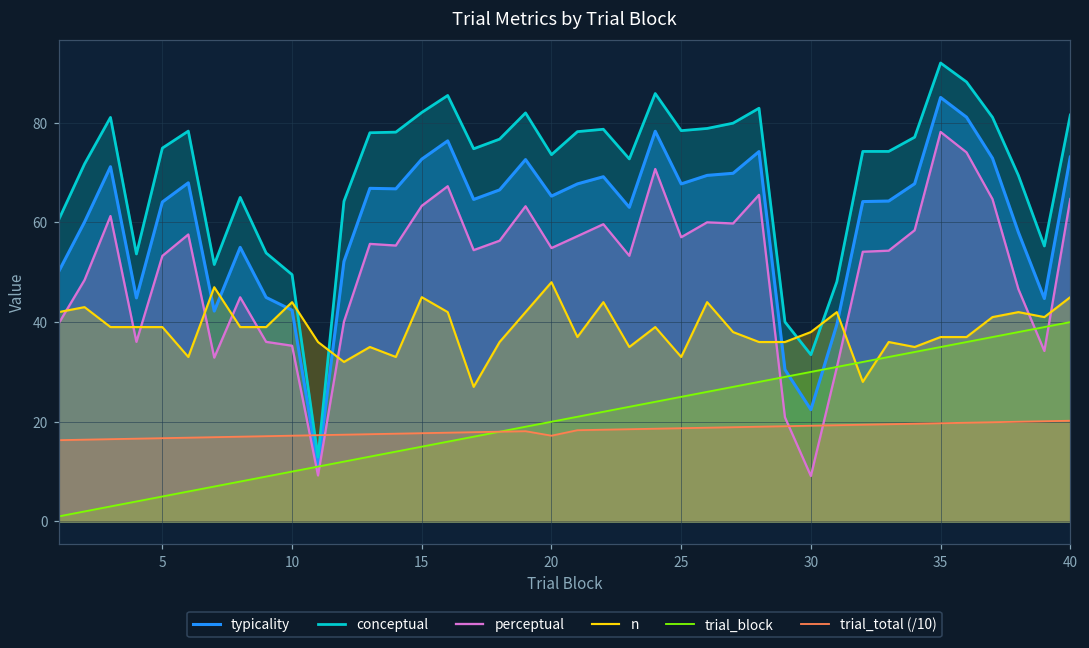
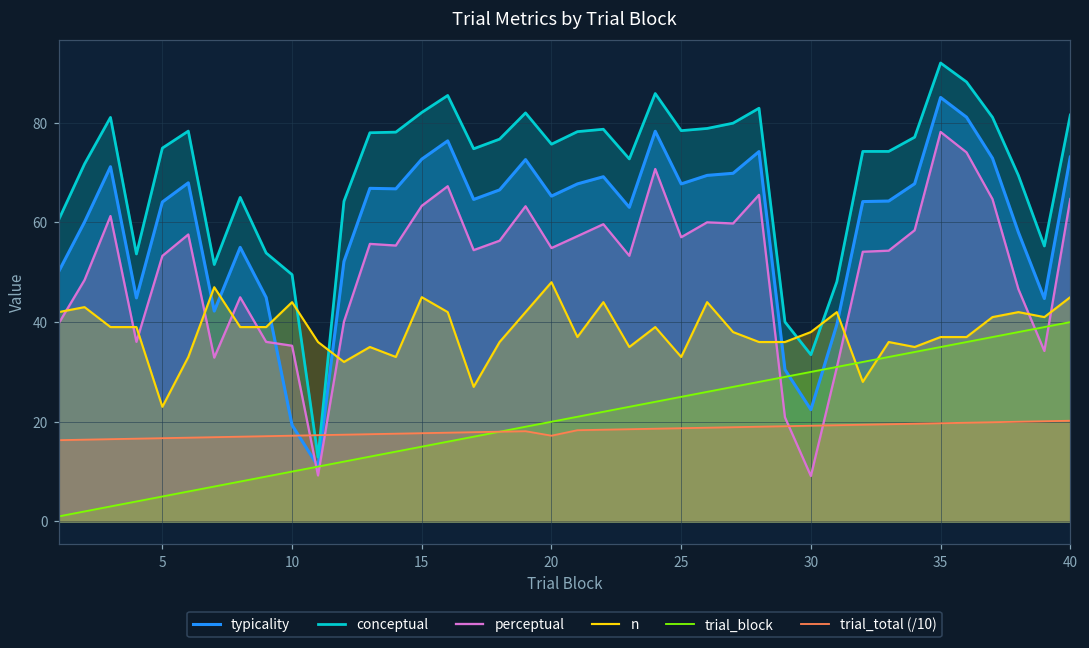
n, 5: 39 -> 23
typicality, 10: 42 -> 19
conceptual, 20: 74 -> 76
